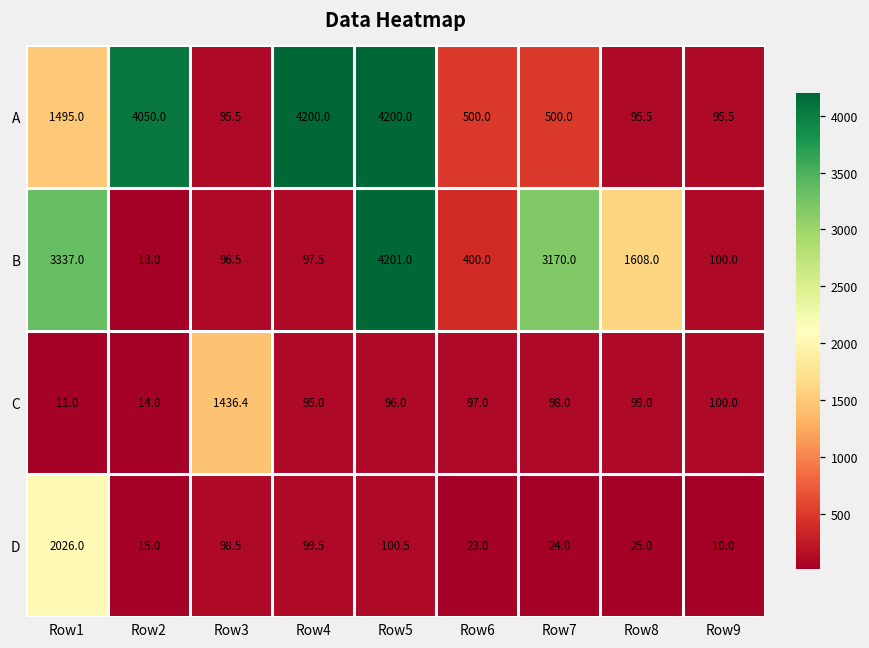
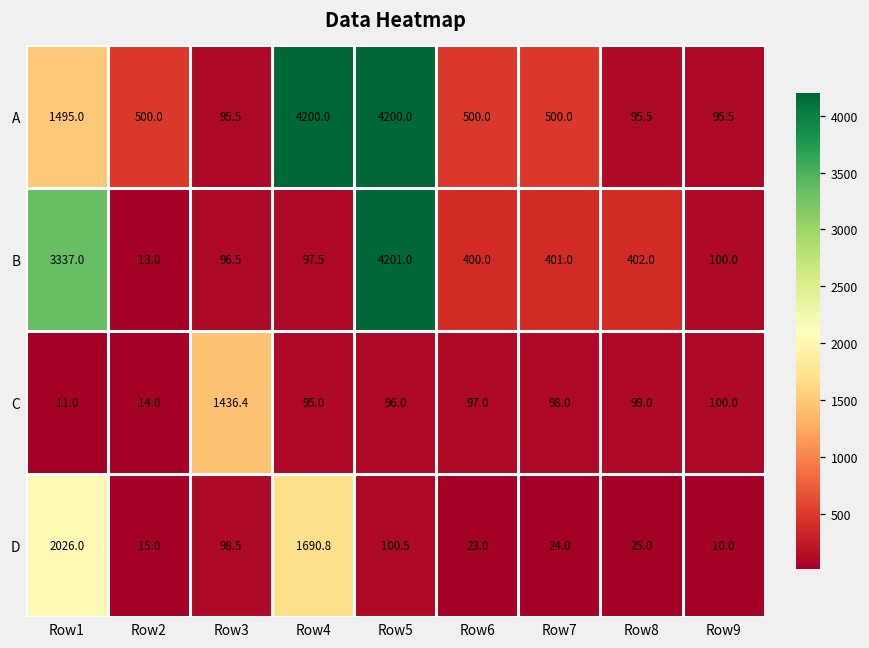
A, Row2: 4050.0 -> 500.0
B, Row7: 3170.0 -> 401.0
B, Row8: 1608.0 -> 402.0
D, Row4: 99.5 -> 1690.8
